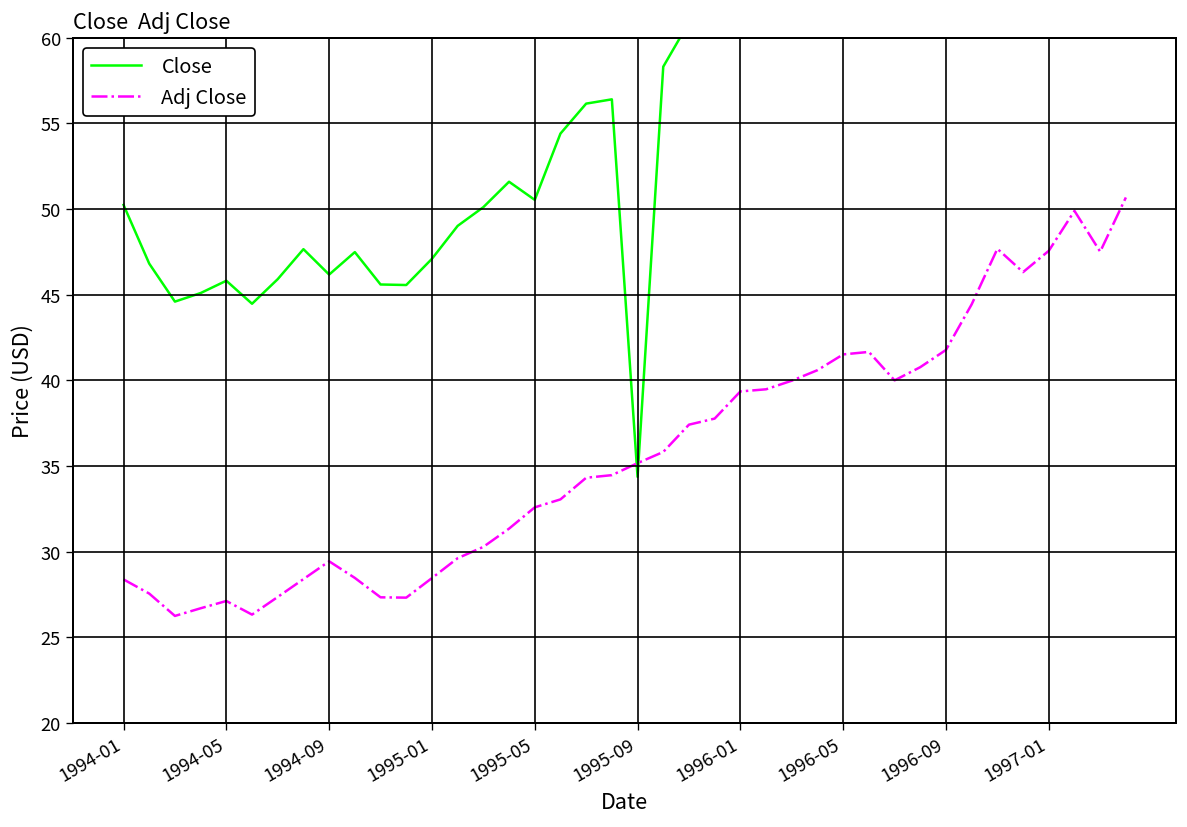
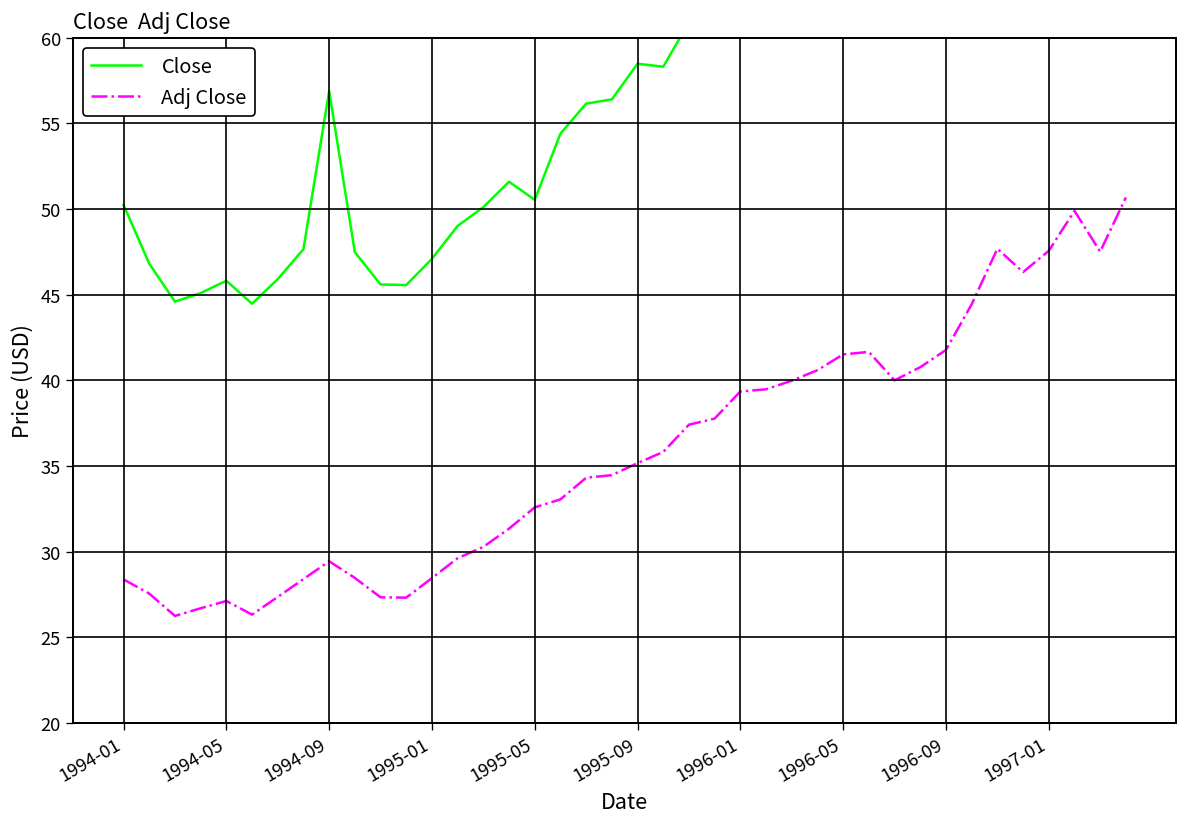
Close, 1994-09: 46.2 -> 56.9
Close, 1995-09: 34.4 -> 58.5
